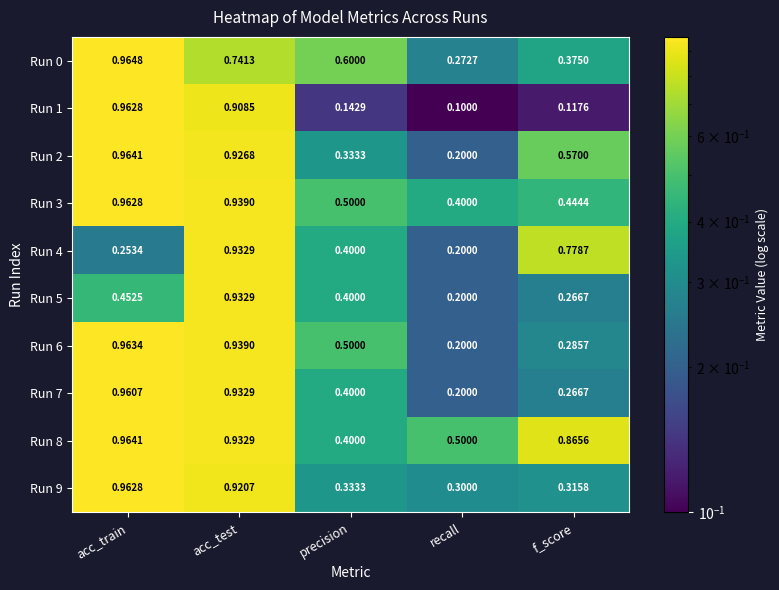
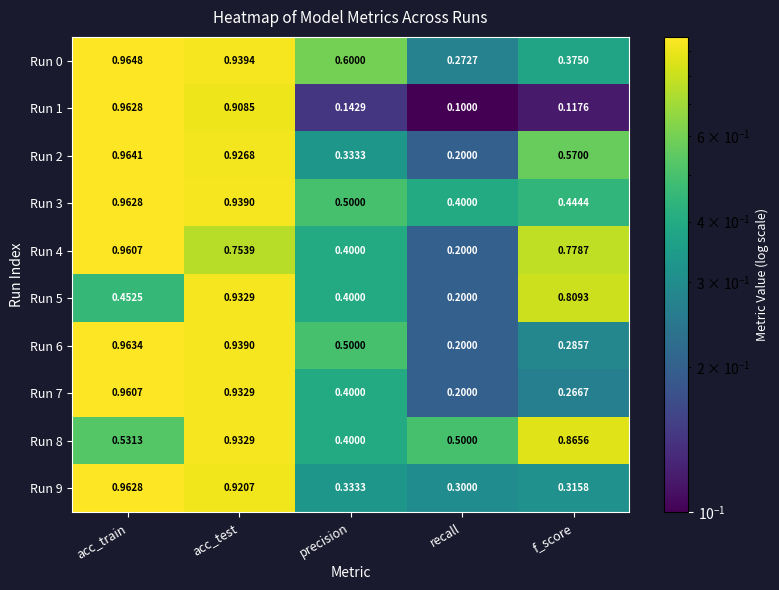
Run 0, acc_test: 0.7413 -> 0.9394
Run 4, acc_train: 0.2534 -> 0.9607
Run 4, acc_test: 0.9329 -> 0.7539
Run 5, f_score: 0.2667 -> 0.8093
Run 8, acc_train: 0.9641 -> 0.5313
